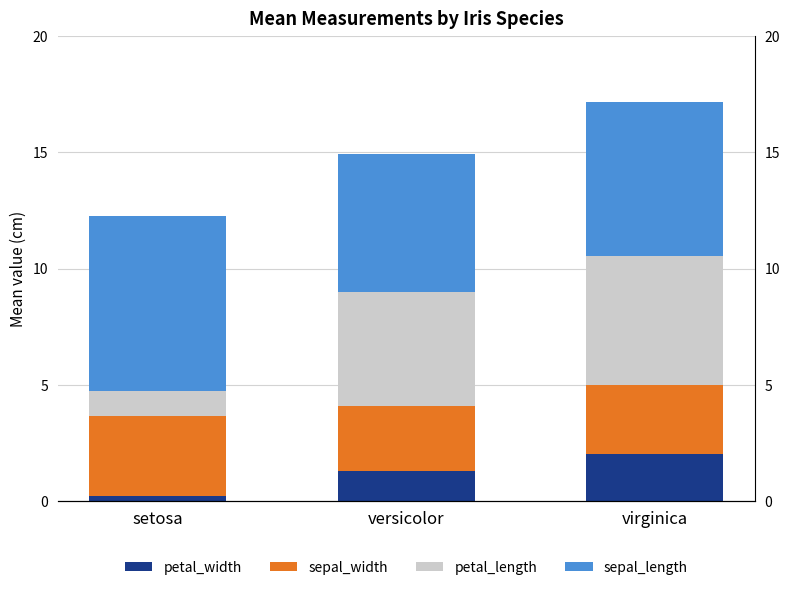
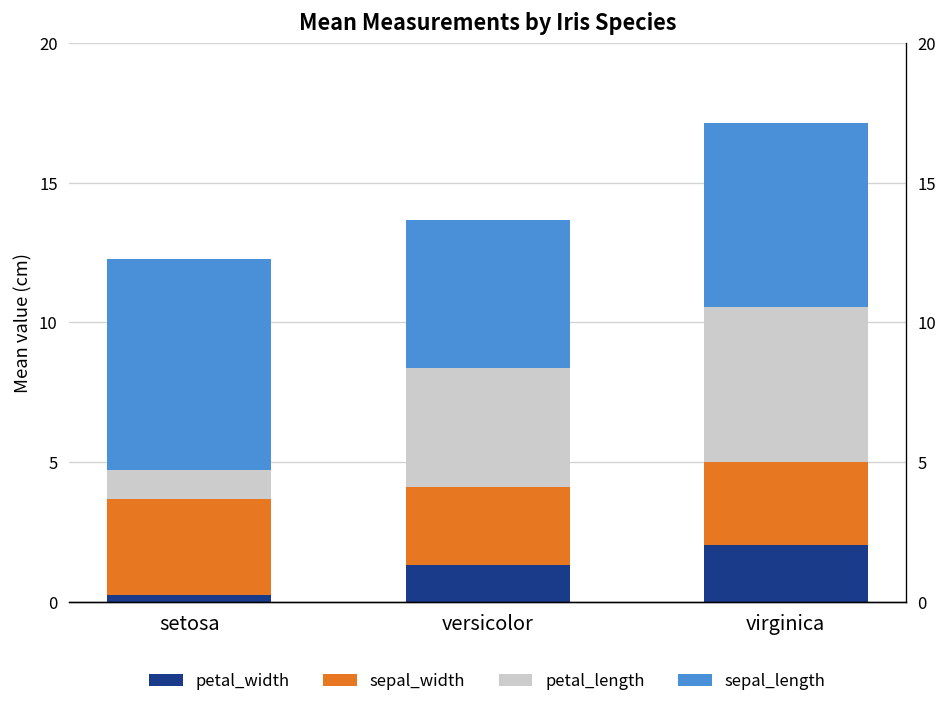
petal_length, versicolor: 4.9 -> 4.3
sepal_length, versicolor: 5.9 -> 5.3
